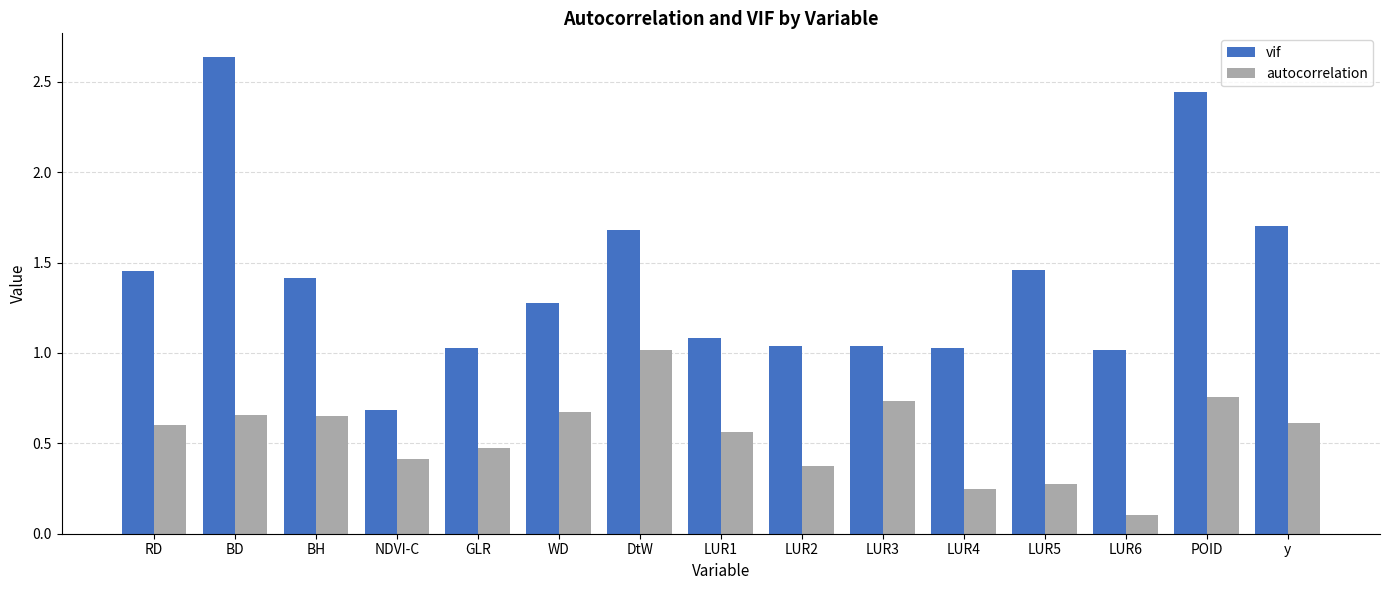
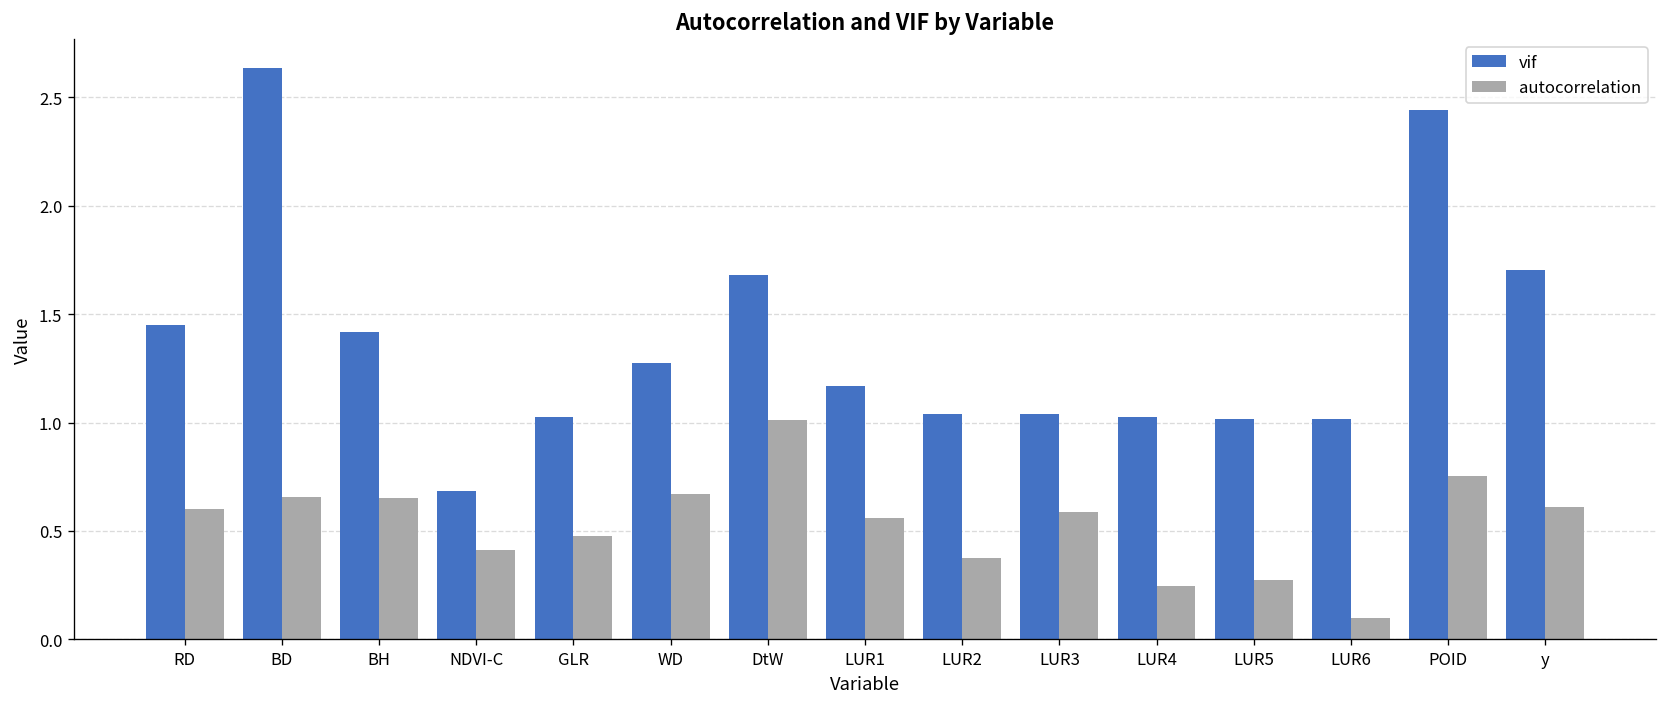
vif, LUR1: 1.08 -> 1.17
autocorrelation, LUR3: 0.74 -> 0.59
vif, LUR5: 1.46 -> 1.01
